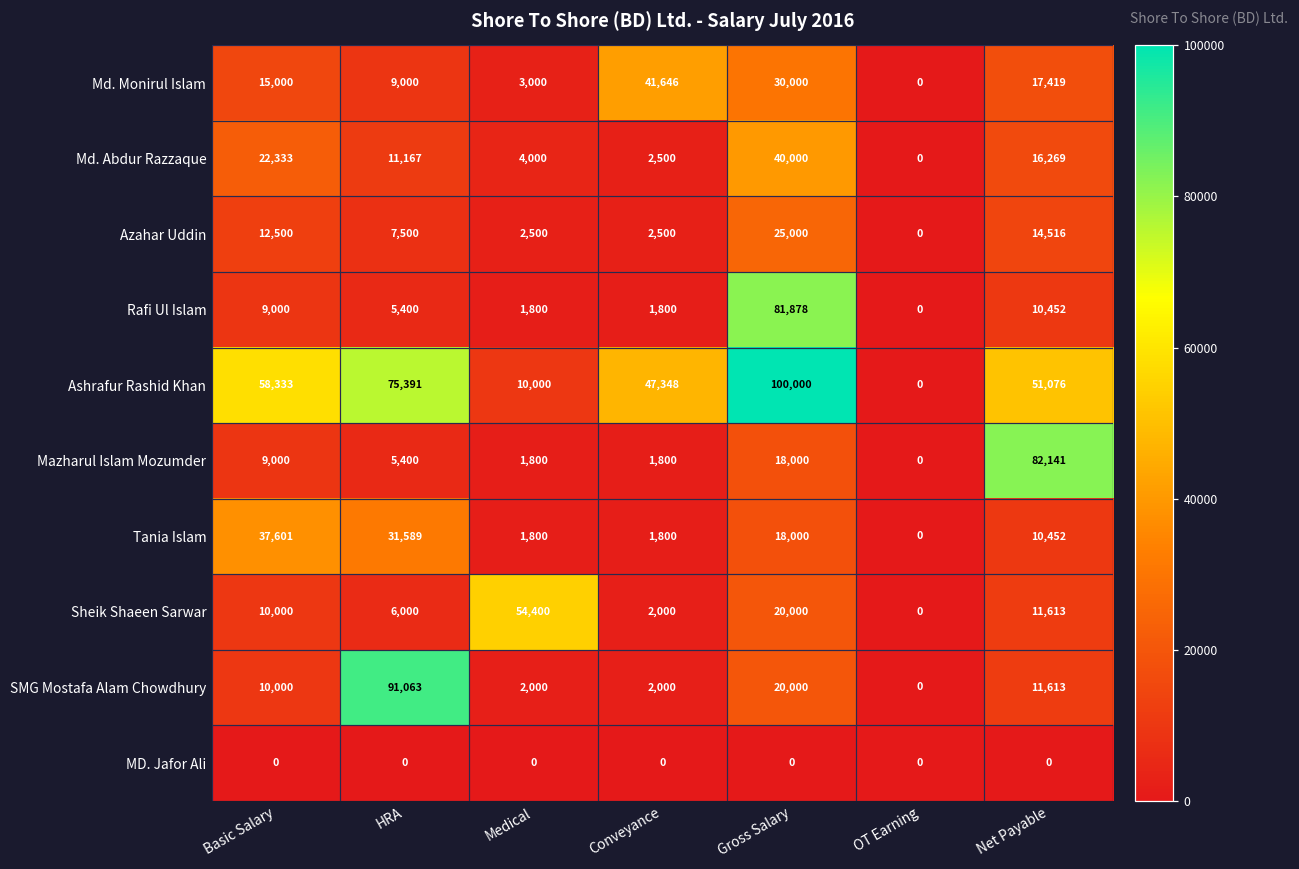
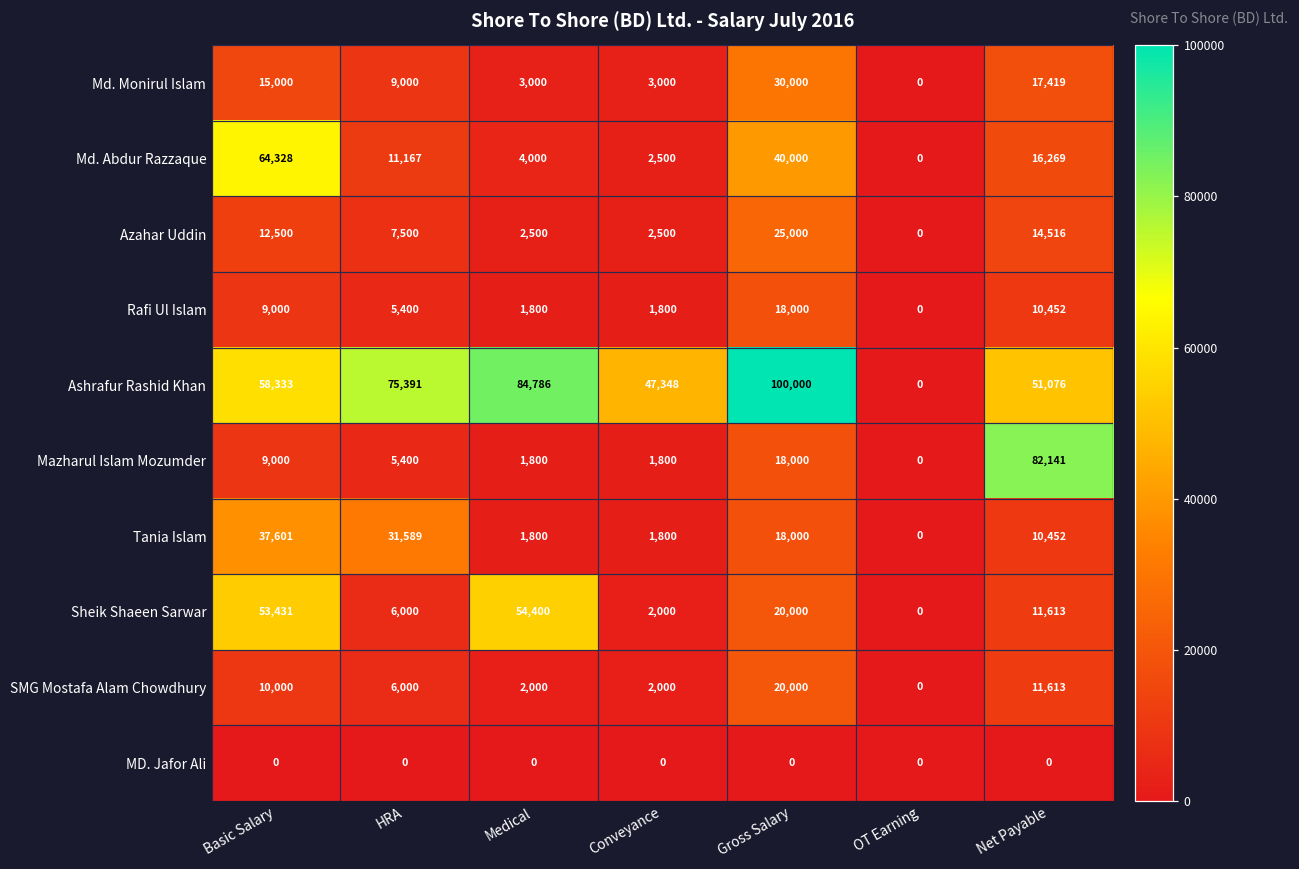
Md. Monirul Islam, Conveyance: 41,646 -> 3,000
Md. Abdur Razzaque, Basic Salary: 22,333 -> 64,328
Rafi Ul Islam, Gross Salary: 81,878 -> 18,000
Ashrafur Rashid Khan, Medical: 10,000 -> 84,786
Sheik Shaeen Sarwar, Basic Salary: 10,000 -> 53,431
SMG Mostafa Alam Chowdhury, HRA: 91,063 -> 6,000
